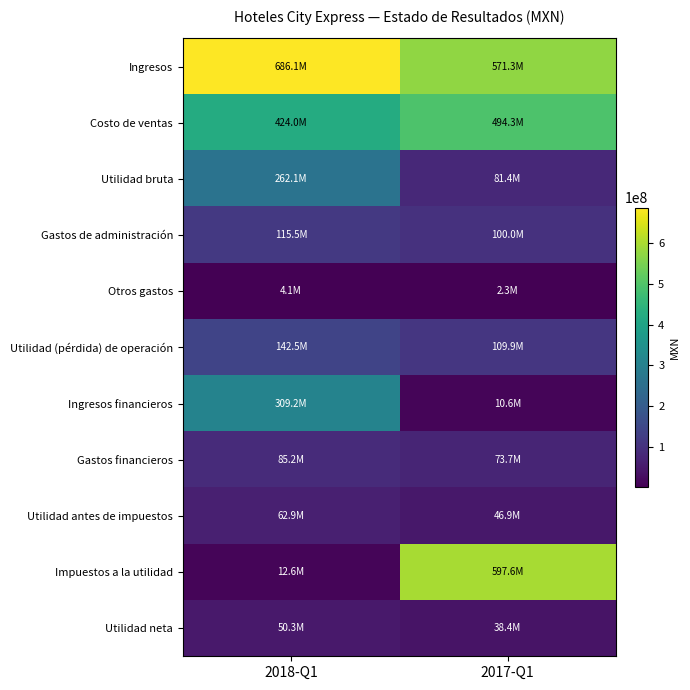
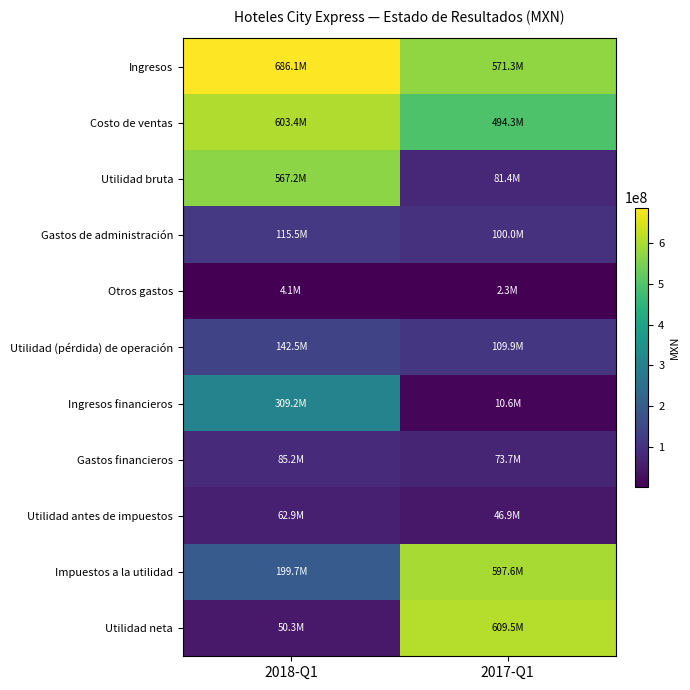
Costo de ventas, 2018-Q1: 424.0M -> 603.4M
Utilidad bruta, 2018-Q1: 262.1M -> 567.2M
Impuestos a la utilidad, 2018-Q1: 12.6M -> 199.7M
Utilidad neta, 2017-Q1: 38.4M -> 609.5M
